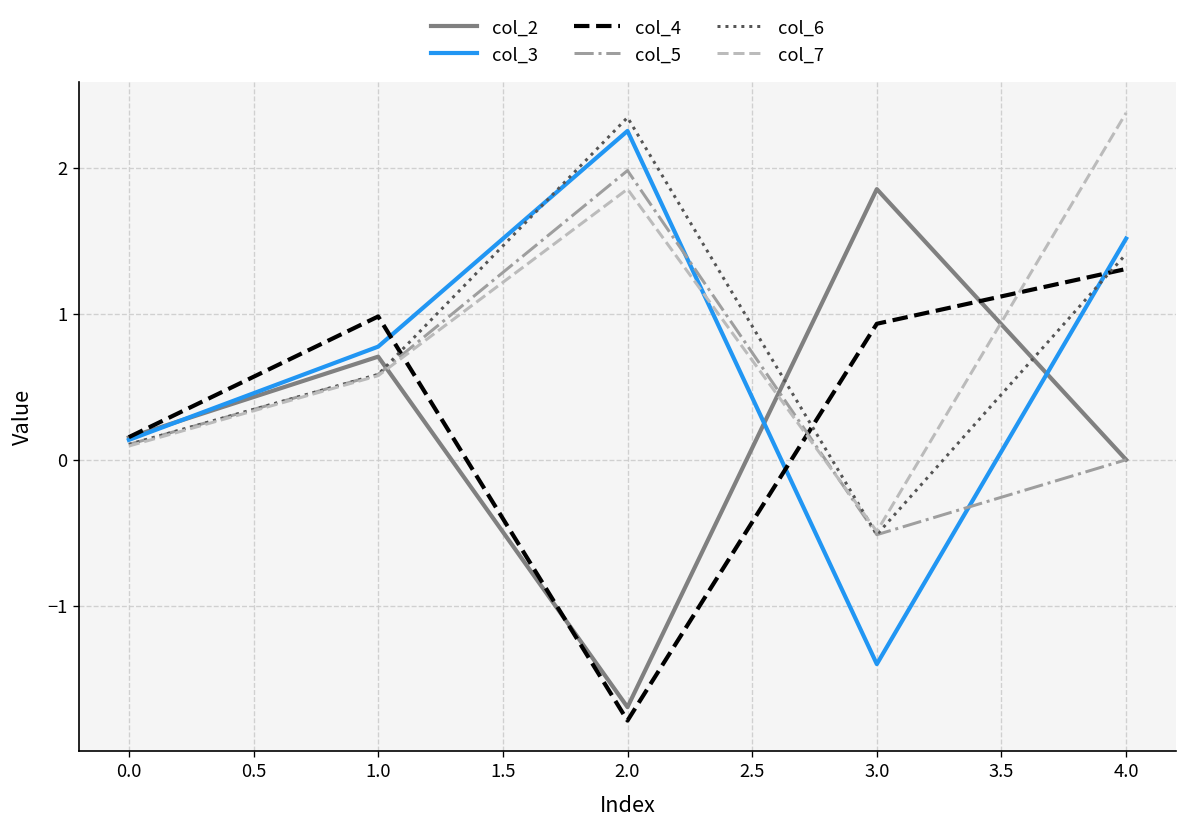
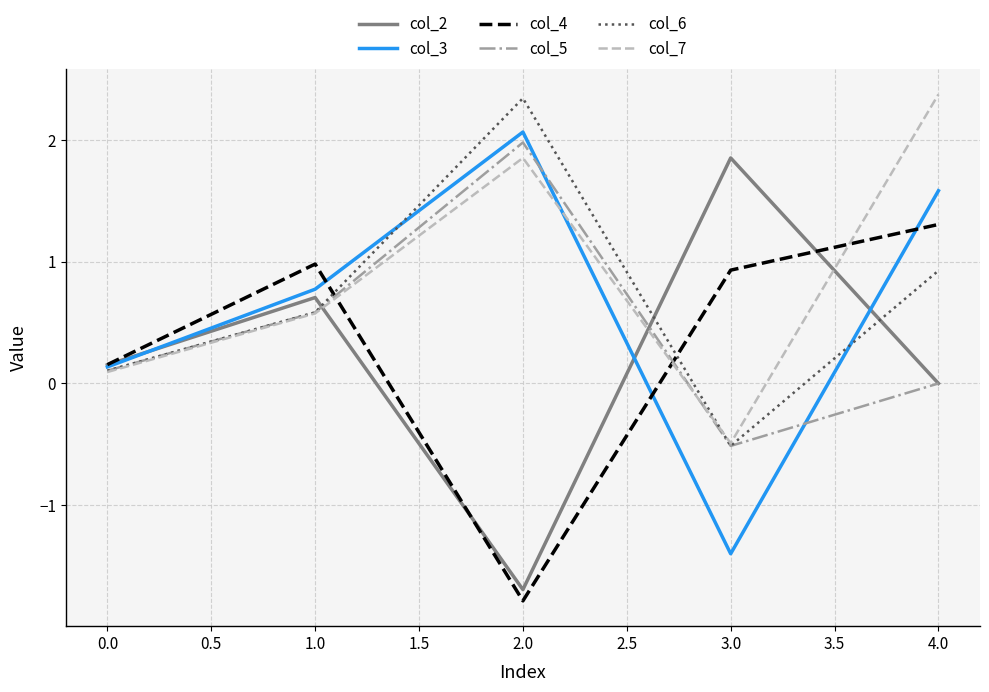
col_3, 2.0: 2.25 -> 2.07
col_3, 4.0: 1.52 -> 1.58
col_6, 4.0: 1.41 -> 0.93
